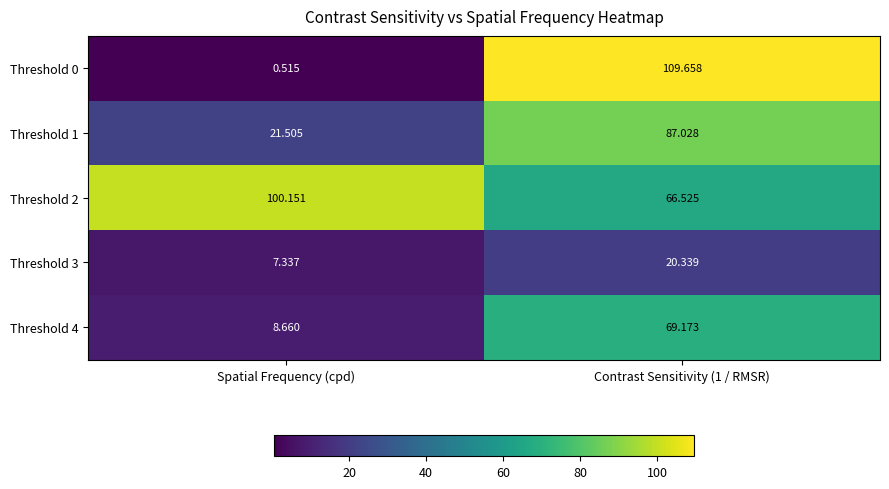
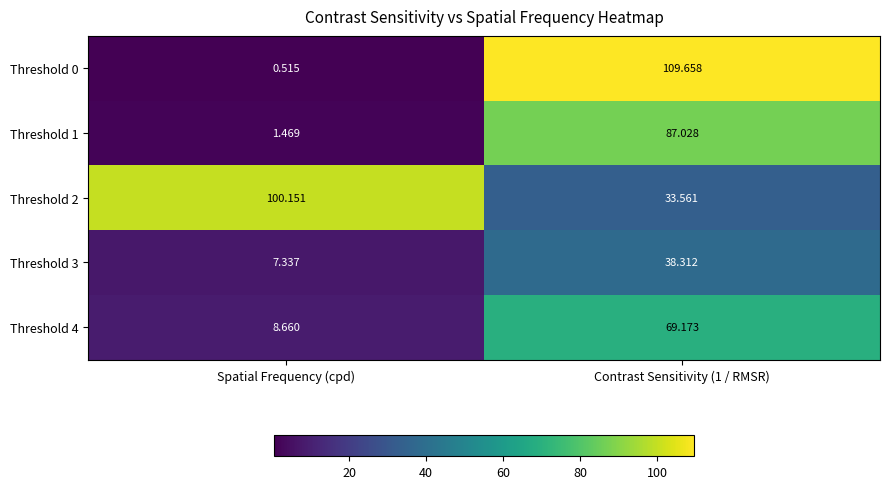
Threshold 1, Spatial Frequency (cpd): 21.505 -> 1.469
Threshold 2, Contrast Sensitivity (1 / RMSR): 66.525 -> 33.561
Threshold 3, Contrast Sensitivity (1 / RMSR): 20.339 -> 38.312
